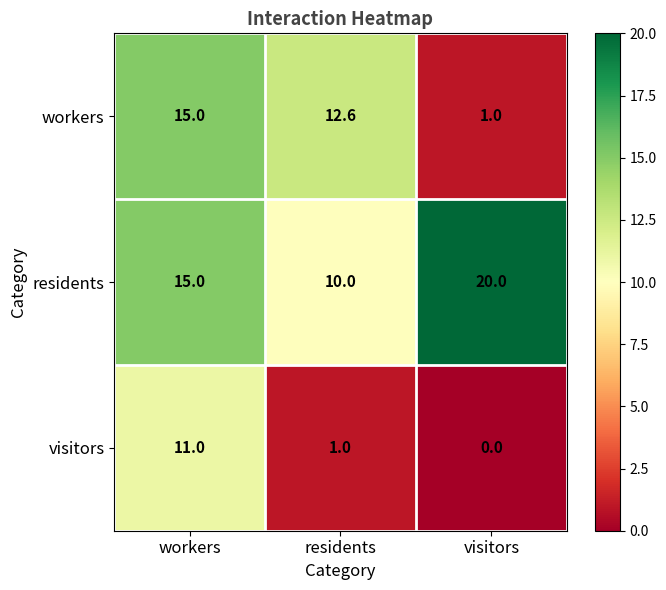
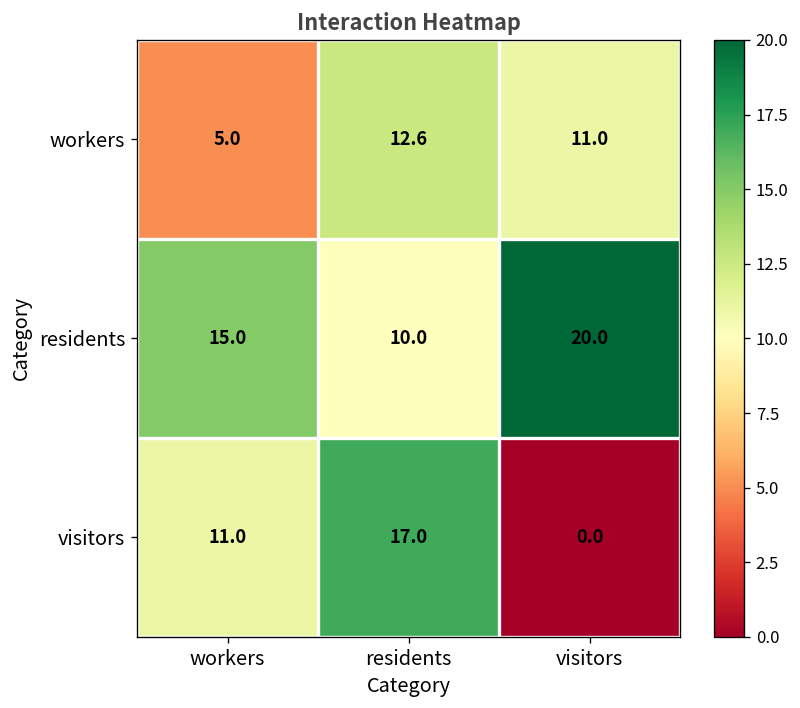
workers, workers: 15.0 -> 5.0
workers, visitors: 1.0 -> 11.0
visitors, residents: 1.0 -> 17.0
